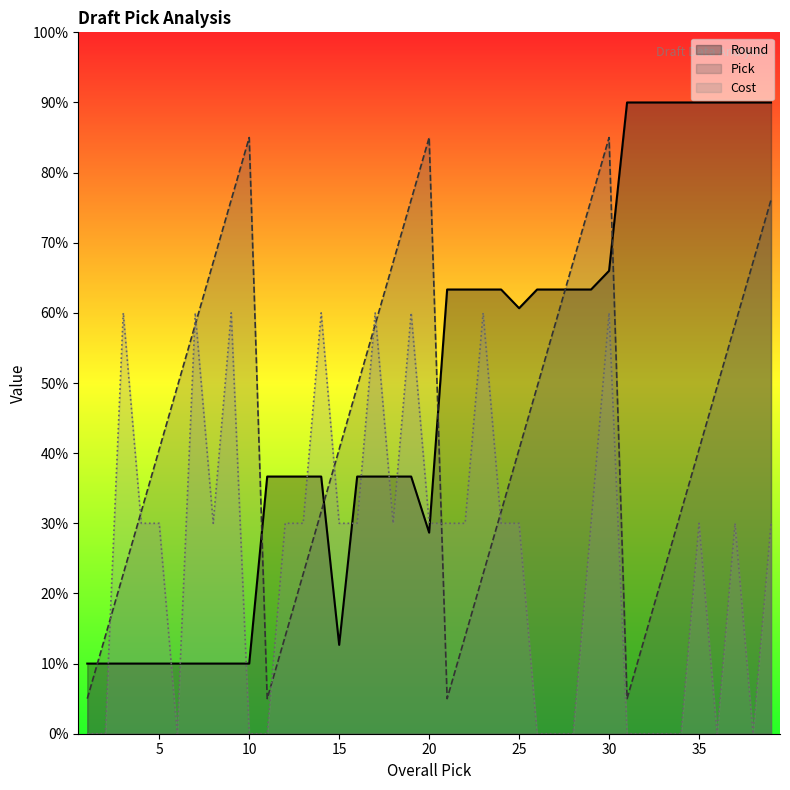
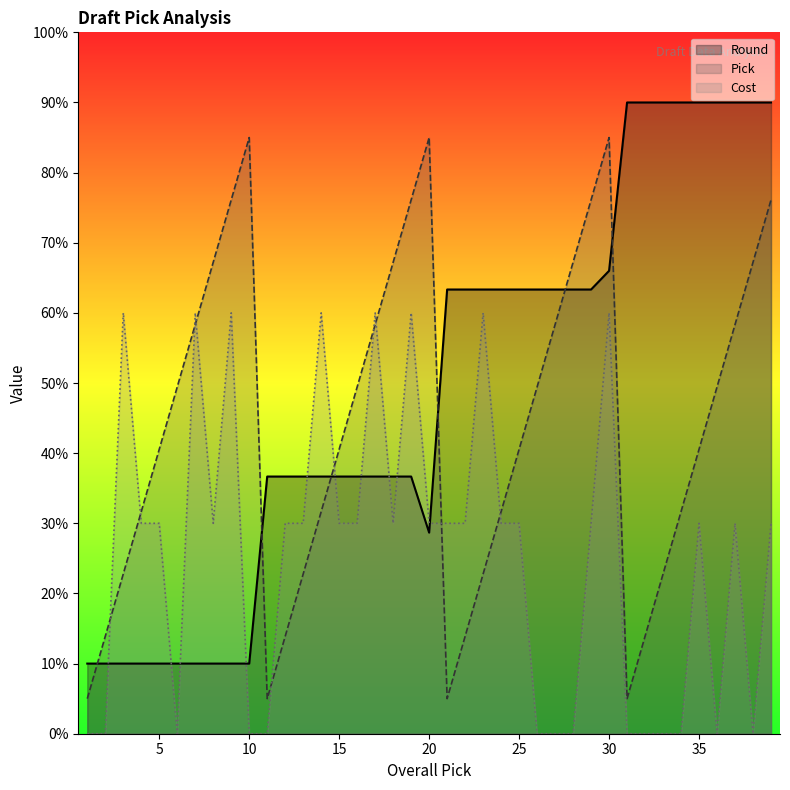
Round, 15: 13% -> 37%
Round, 25: 61% -> 63%
